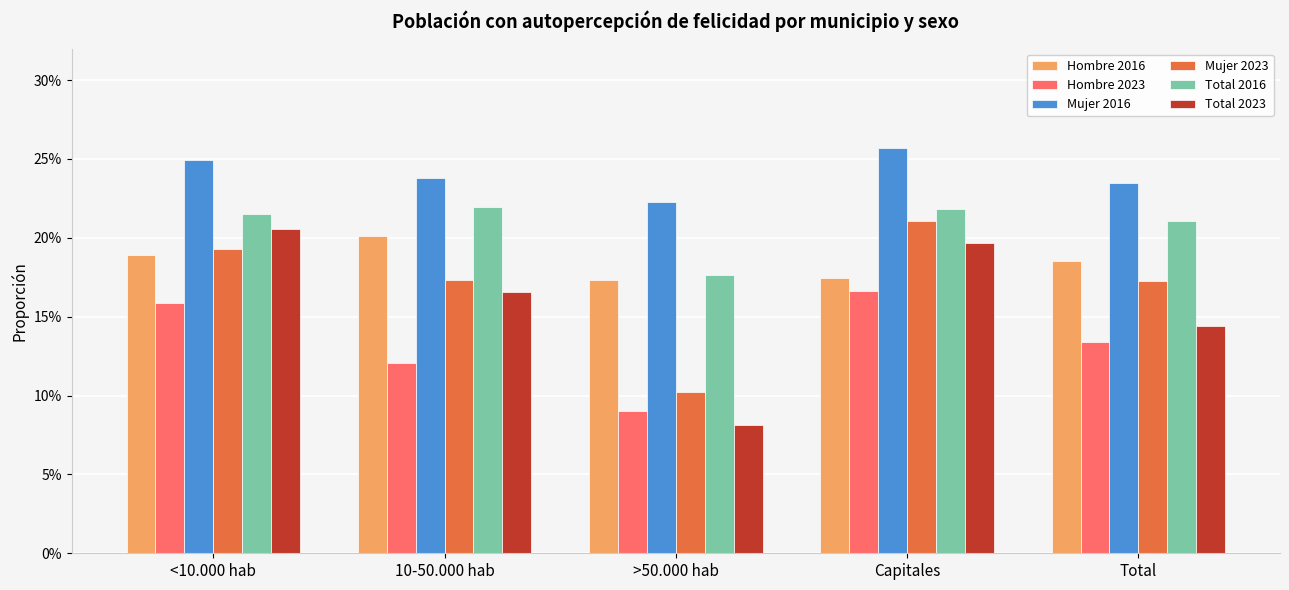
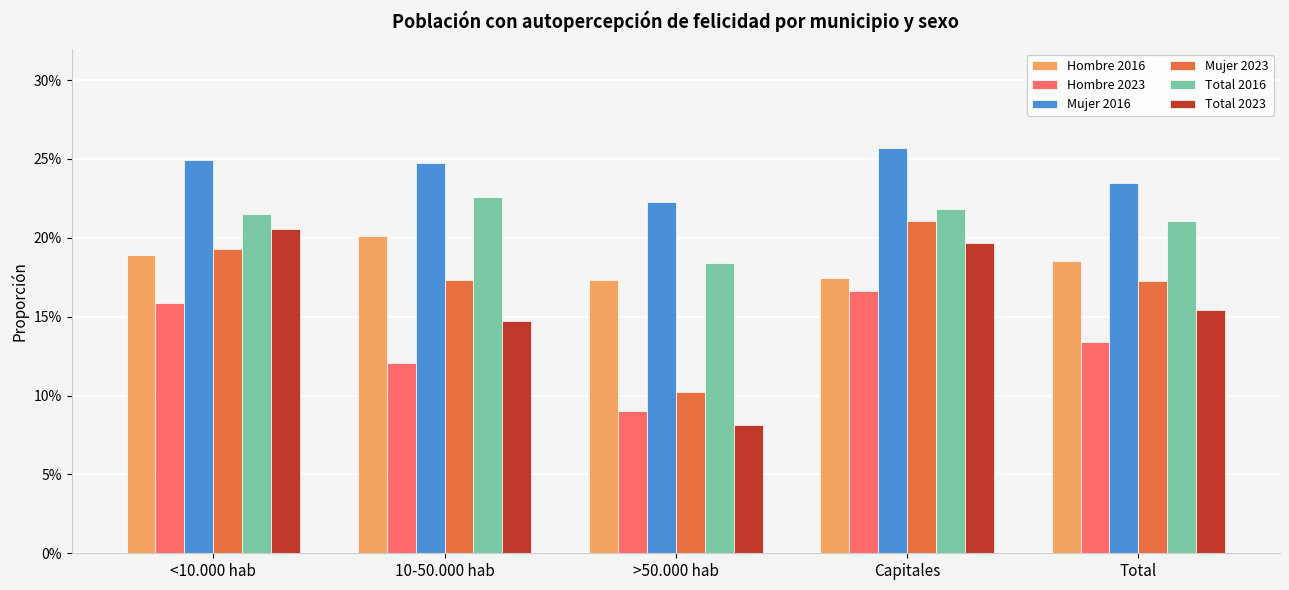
Mujer 2016, 10-50.000 hab: 23.8% -> 24.7%
Total 2016, 10-50.000 hab: 22.0% -> 22.6%
Total 2023, 10-50.000 hab: 16.6% -> 14.7%
Total 2016, >50.000 hab: 17.6% -> 18.4%
Total 2023, Total: 14.4% -> 15.4%
